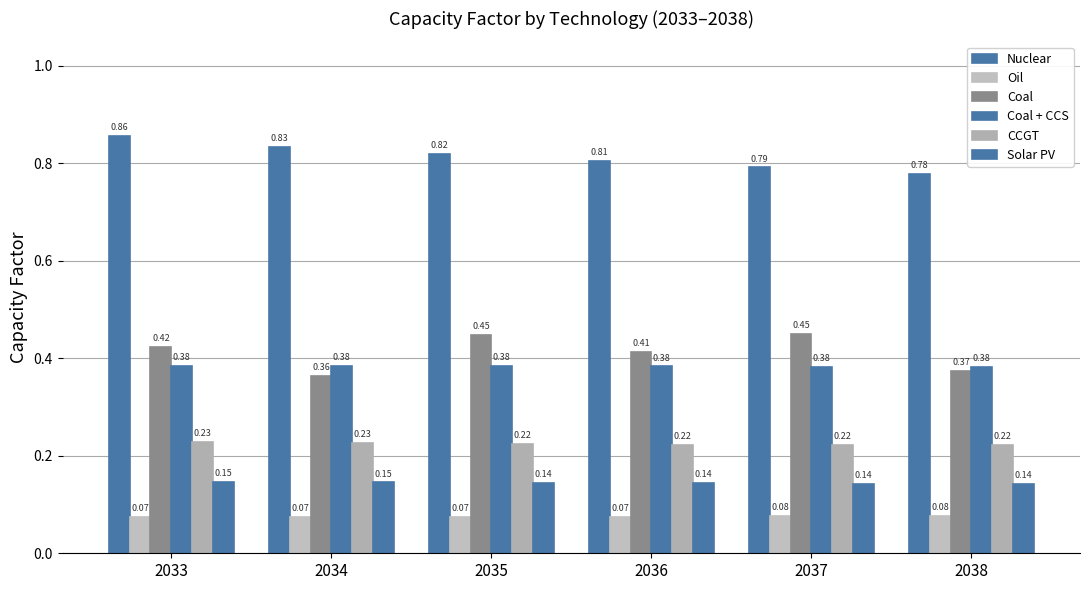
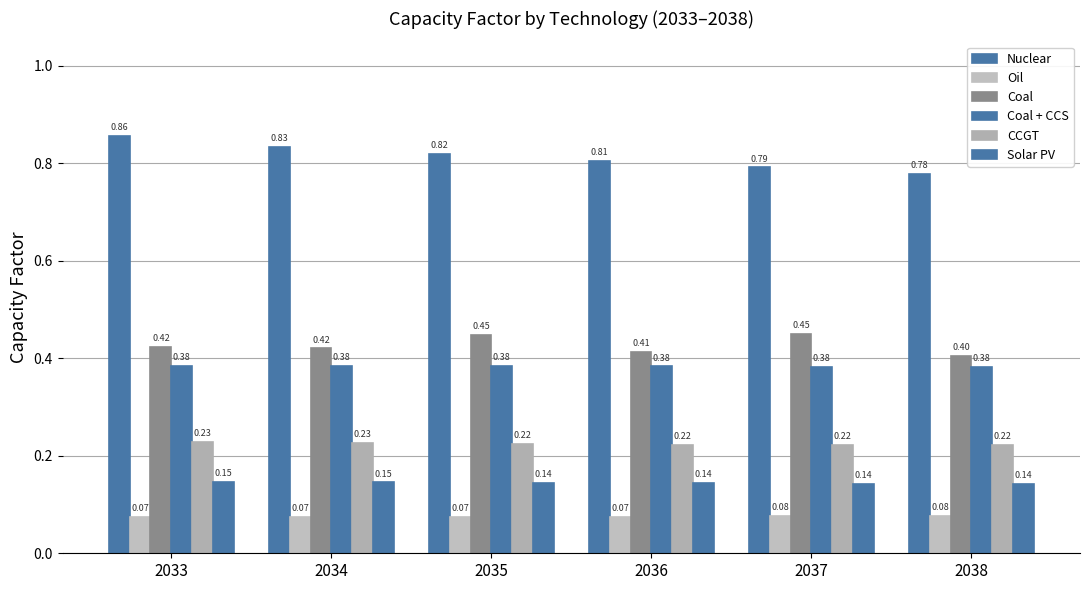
Coal, 2034: 0.36 -> 0.42
Coal, 2038: 0.37 -> 0.40
